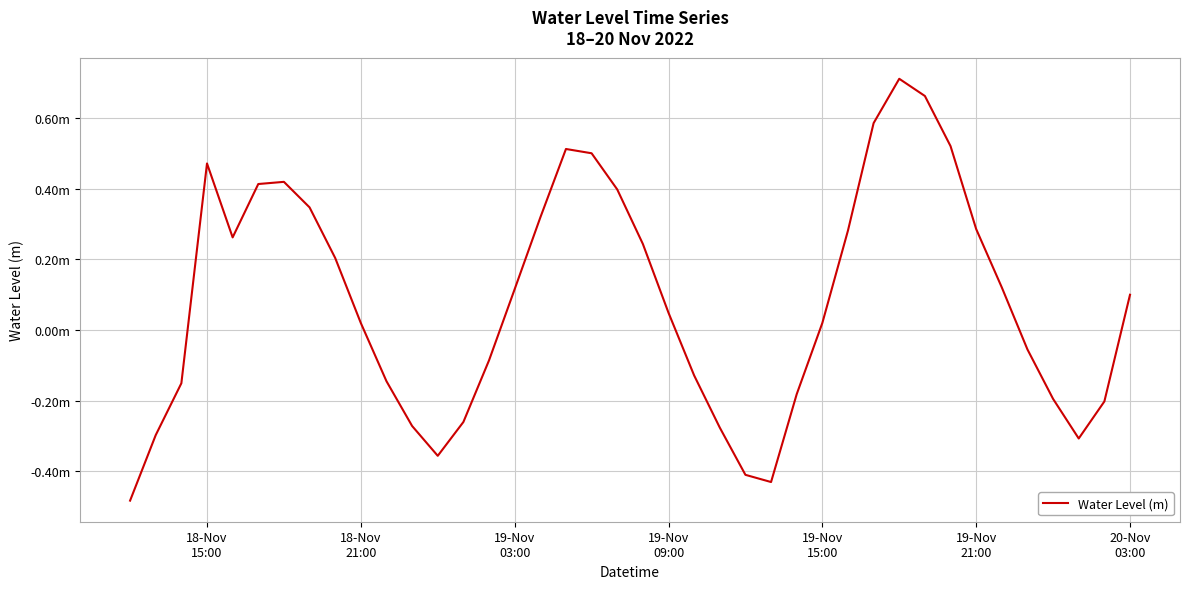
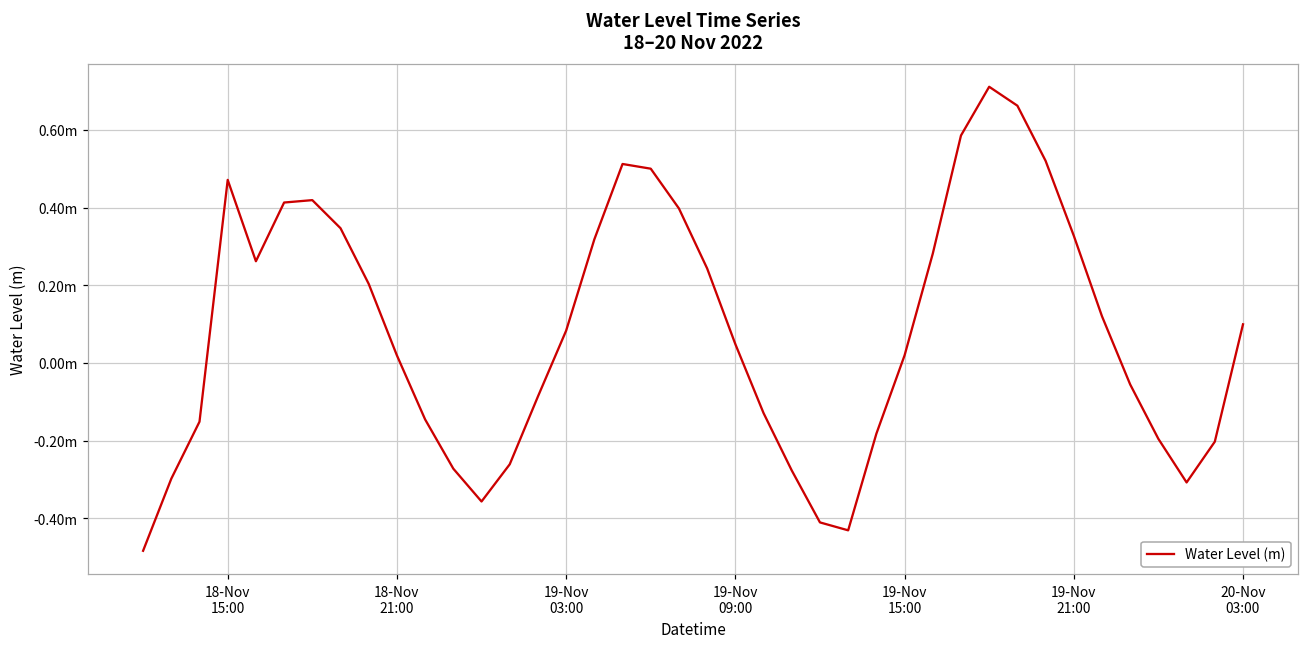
19-Nov 03:00: 0.12m -> 0.08m
19-Nov 21:00: 0.29m -> 0.33m
